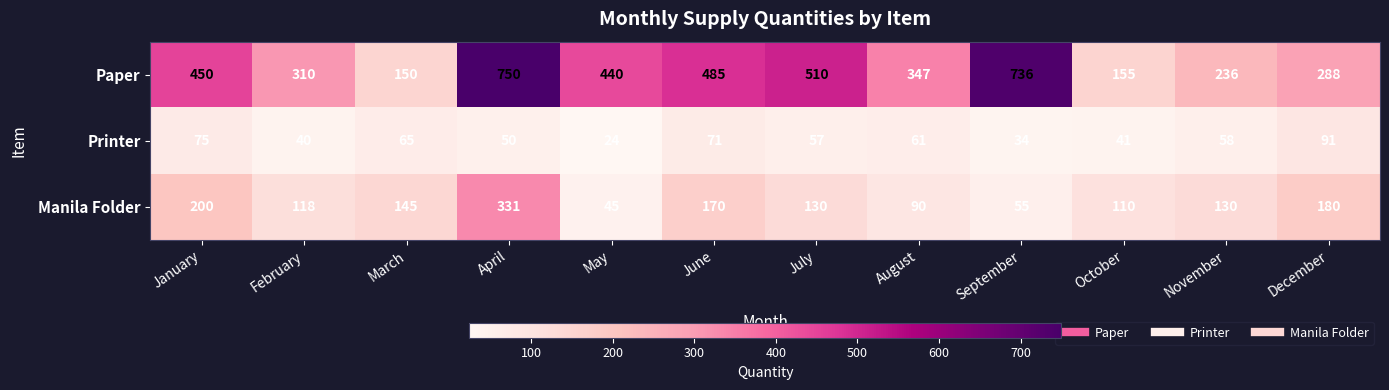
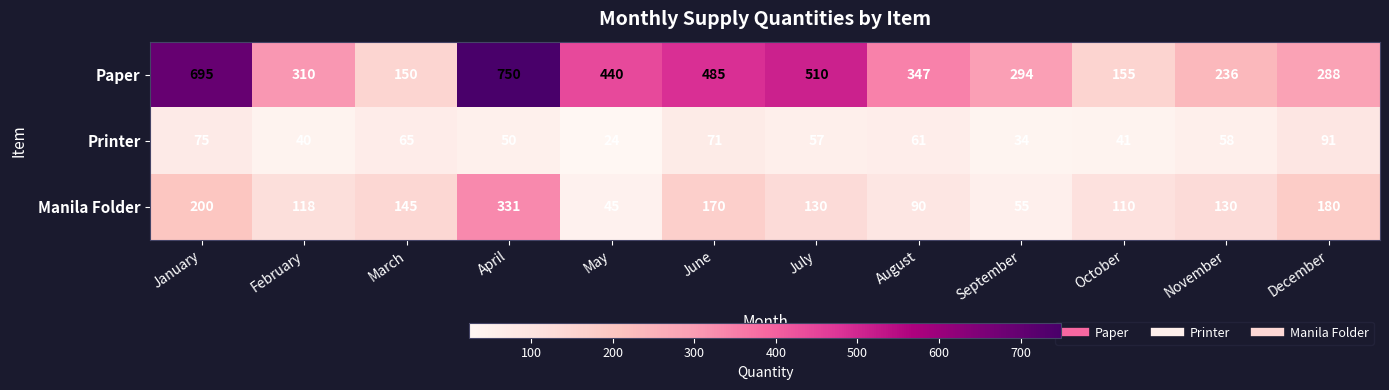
Paper, January: 450 -> 695
Paper, September: 736 -> 294
